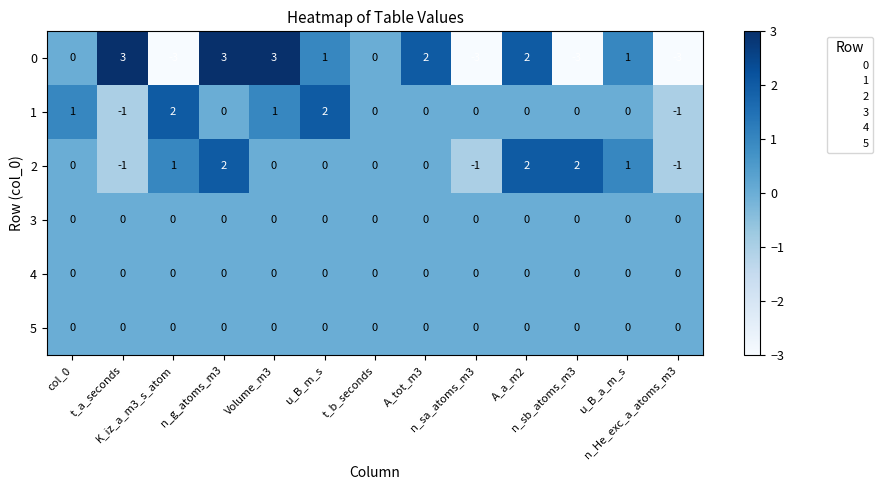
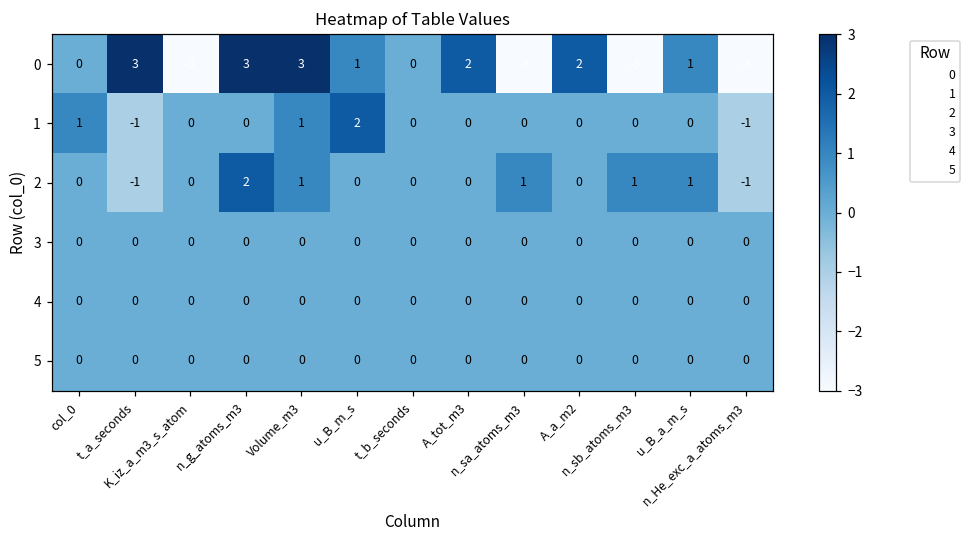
1, K_iz_a_m3_s_atom: 2 -> 0
2, K_iz_a_m3_s_atom: 1 -> 0
2, Volume_m3: 0 -> 1
2, n_sa_atoms_m3: -1 -> 1
2, A_a_m2: 2 -> 0
2, n_sb_atoms_m3: 2 -> 1
